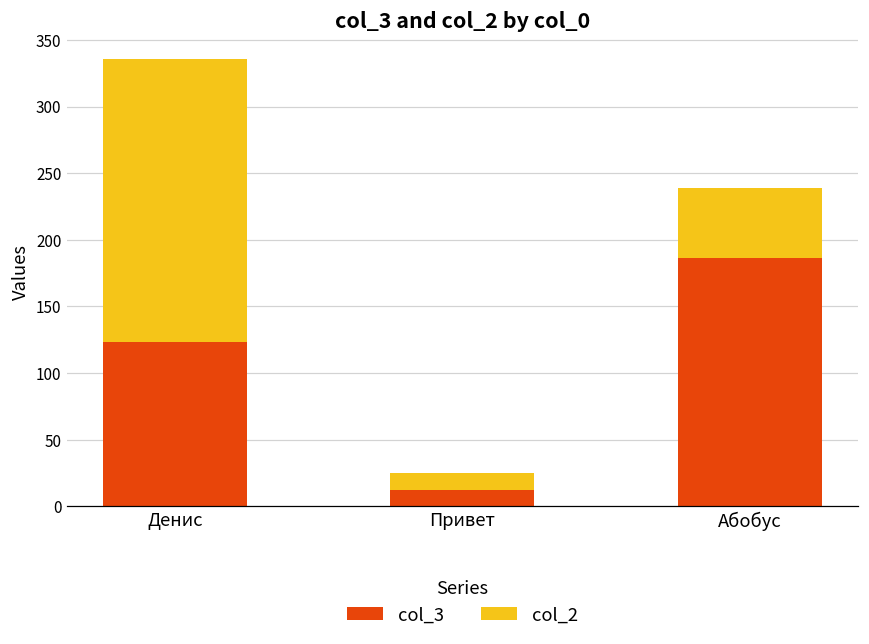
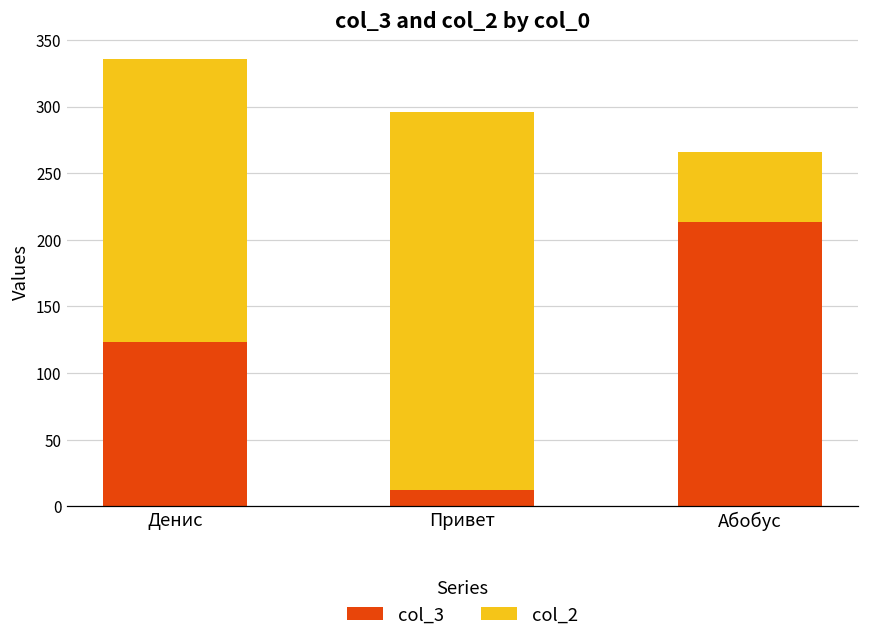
col_2, Привет: 13 -> 284
col_3, Абобус: 186 -> 213
